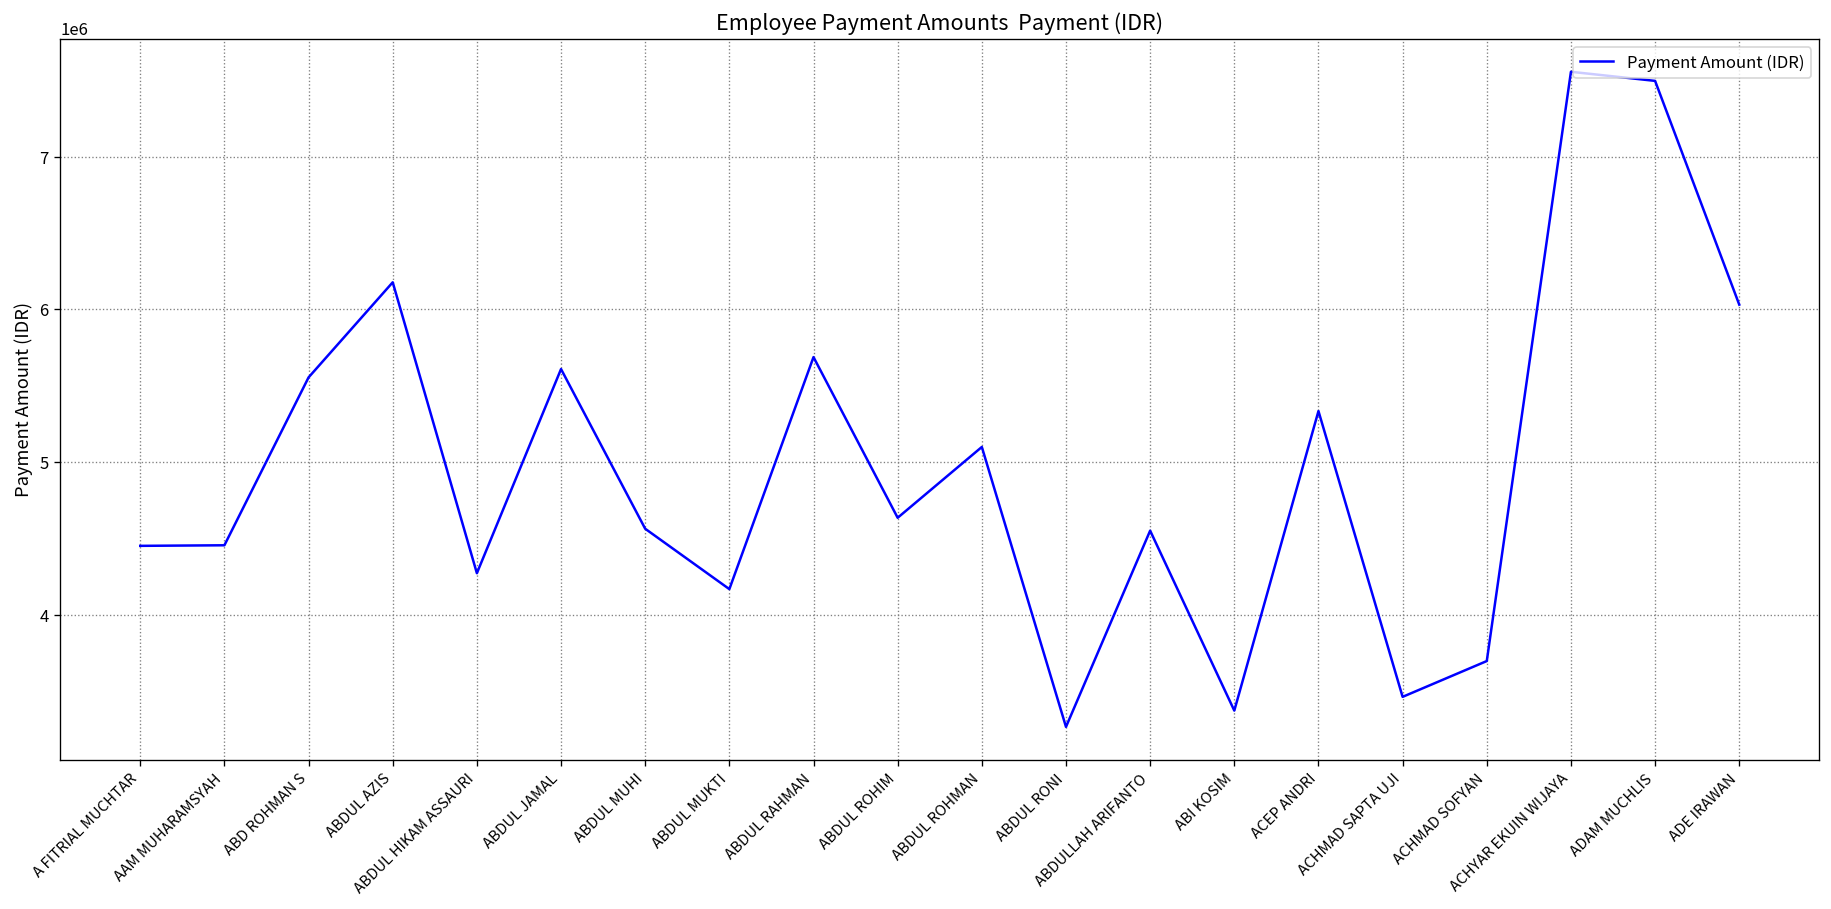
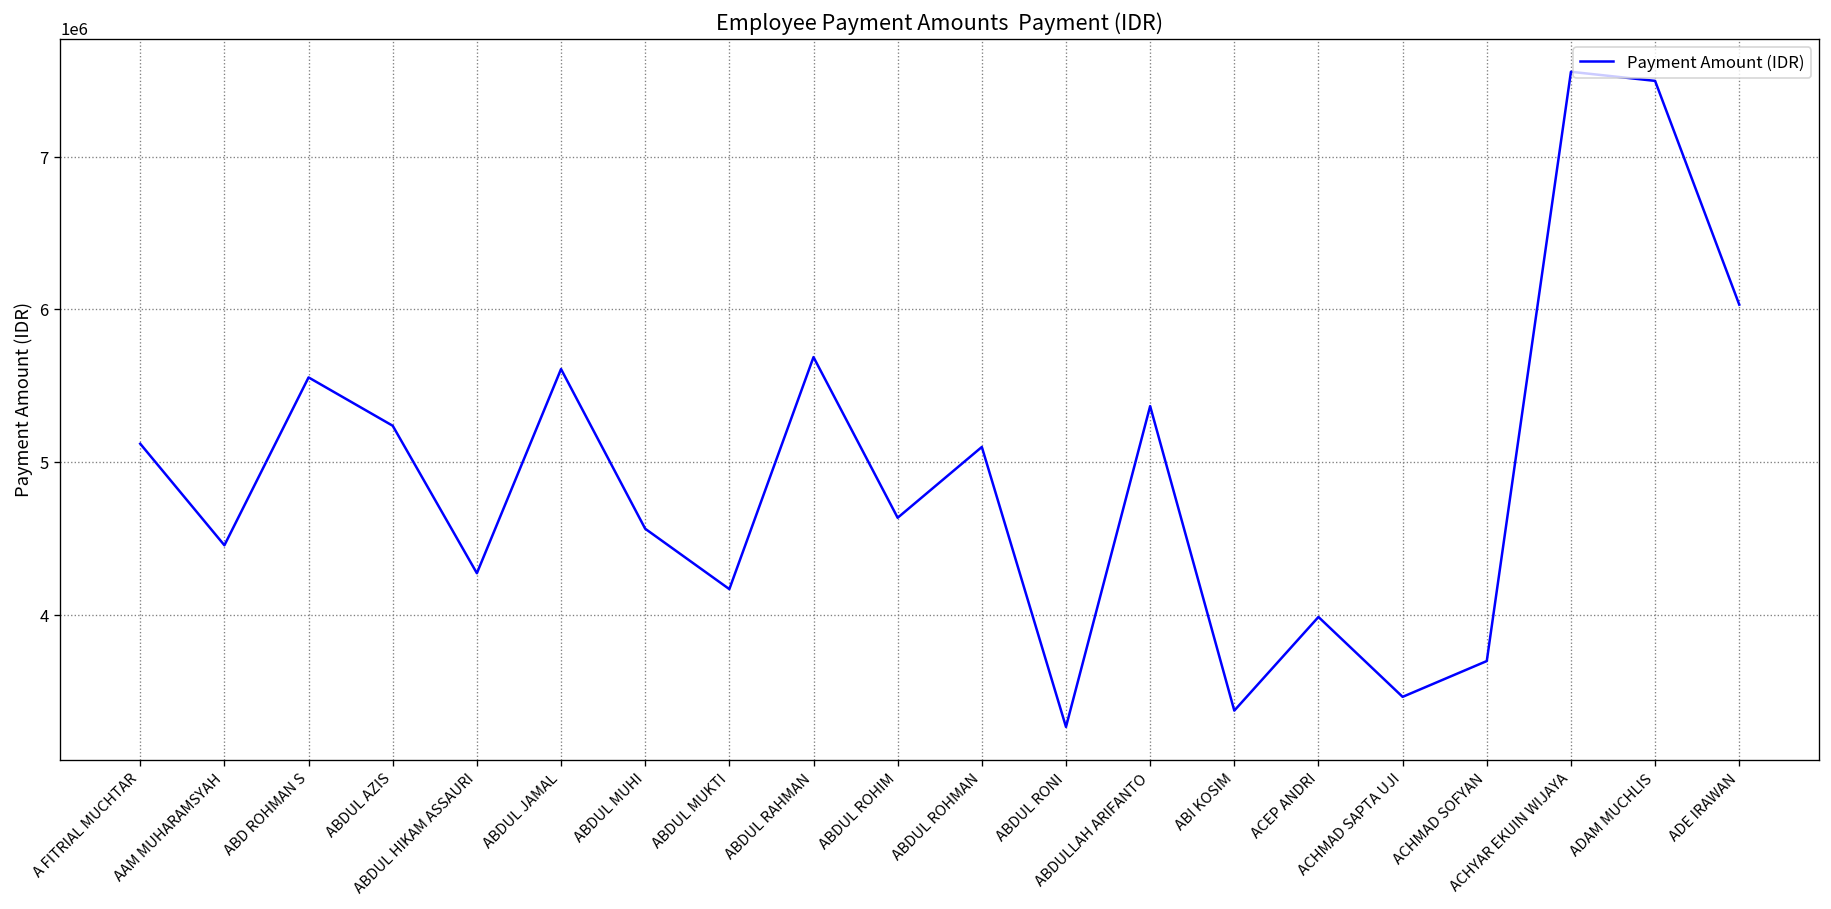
A FITRIAL MUCHTAR: 4450000 -> 5120000
ABDUL AZIS: 6180000 -> 5240000
ABDULLAH ARIFANTO: 4550000 -> 5370000
ACEP ANDRI: 5330000 -> 3990000
